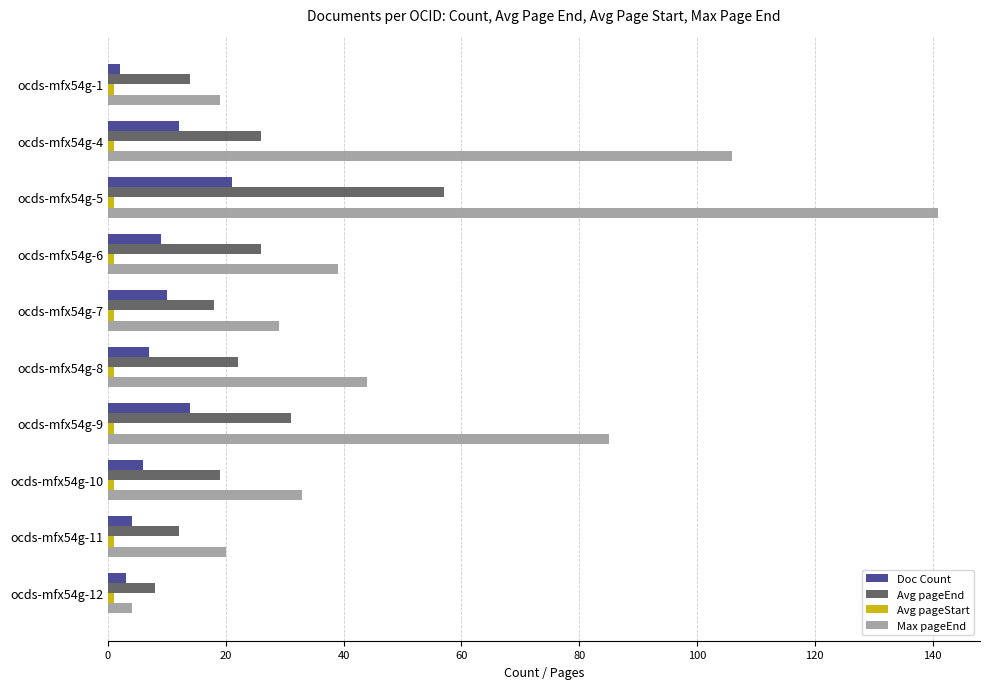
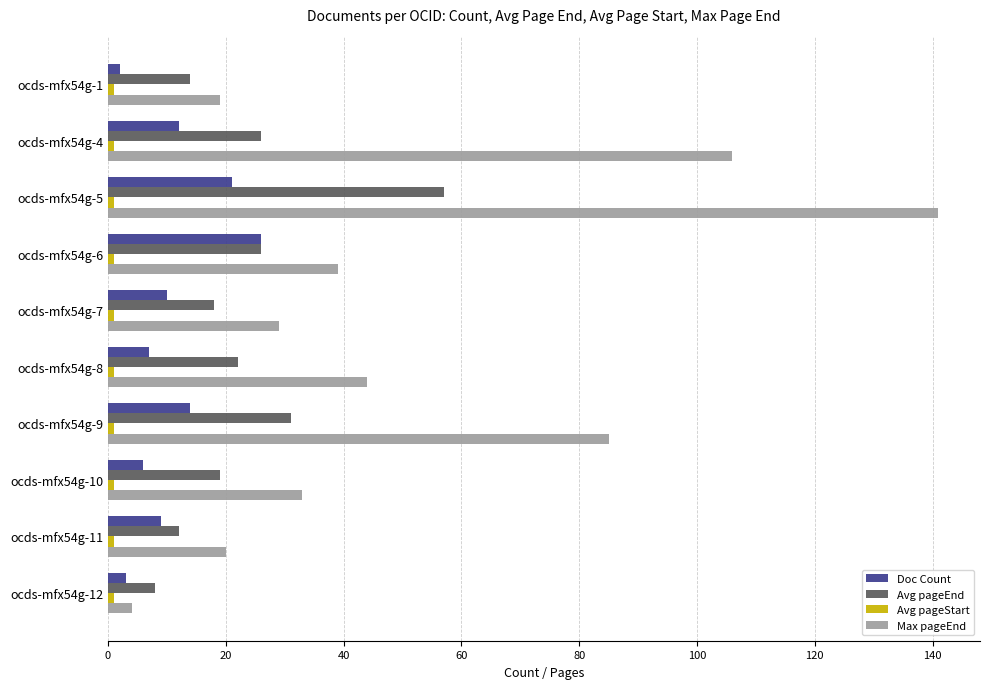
Doc Count, ocds-mfx54g-6: 9 -> 26
Doc Count, ocds-mfx54g-11: 4 -> 9
